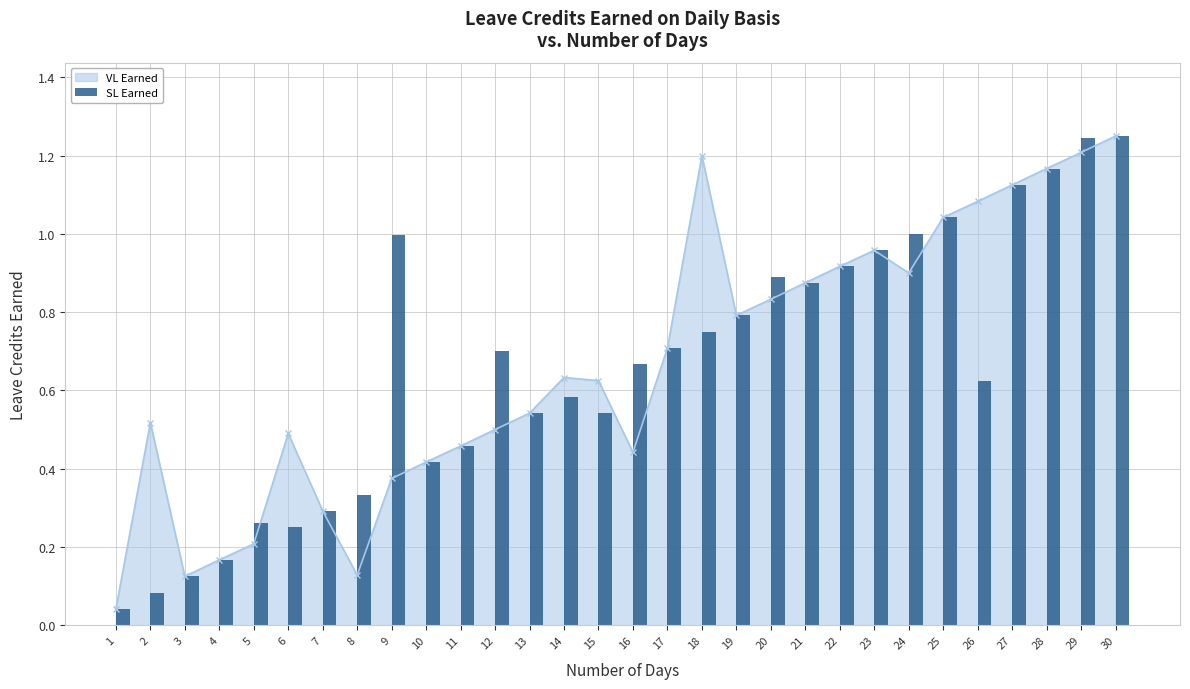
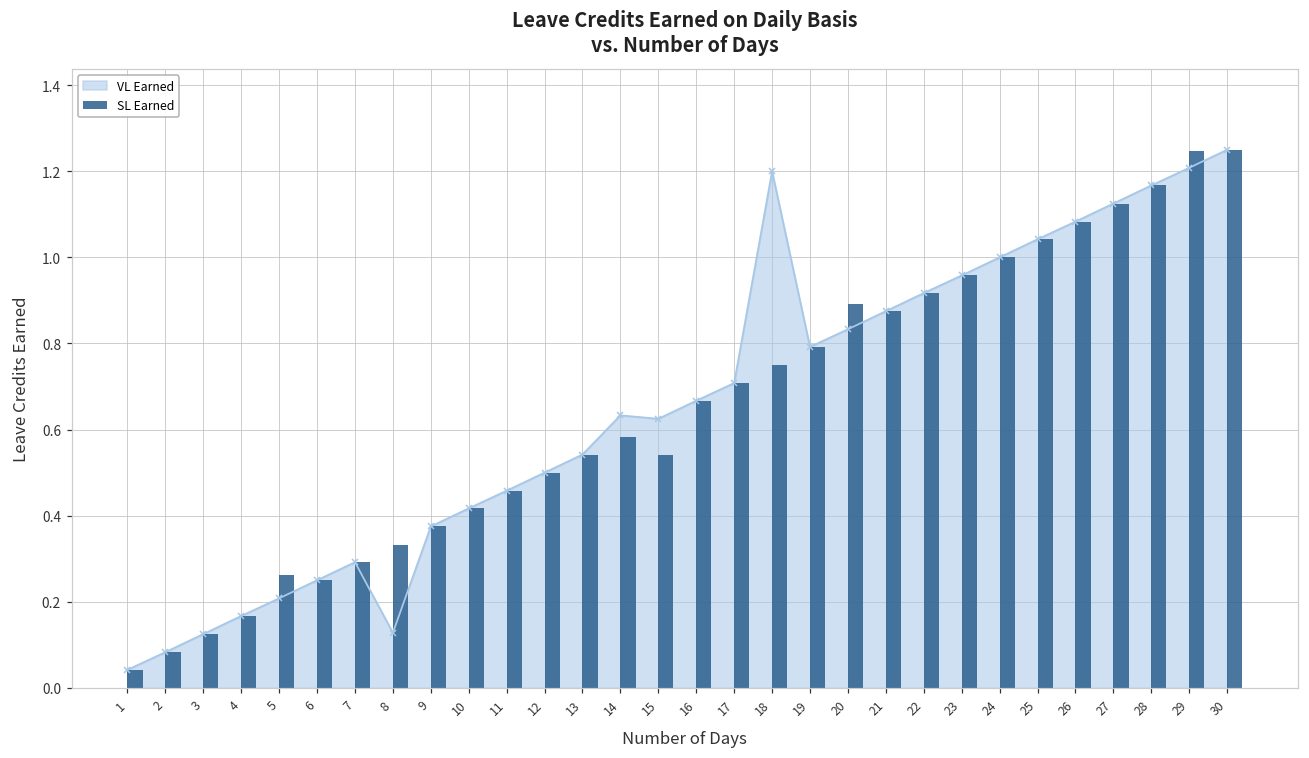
VL Earned, 2: 0.52 -> 0.08
VL Earned, 6: 0.49 -> 0.25
SL Earned, 9: 1.00 -> 0.38
SL Earned, 12: 0.7 -> 0.5
VL Earned, 16: 0.44 -> 0.67
VL Earned, 24: 0.9 -> 1.0
SL Earned, 26: 0.63 -> 1.08
